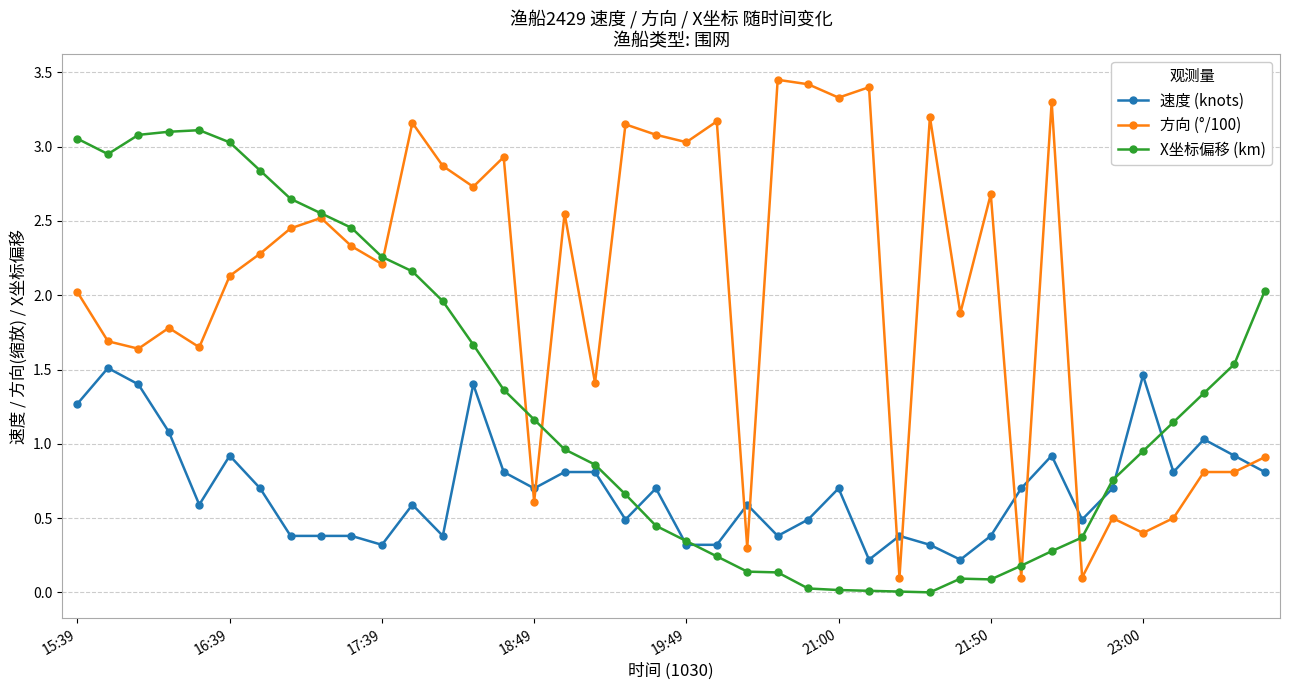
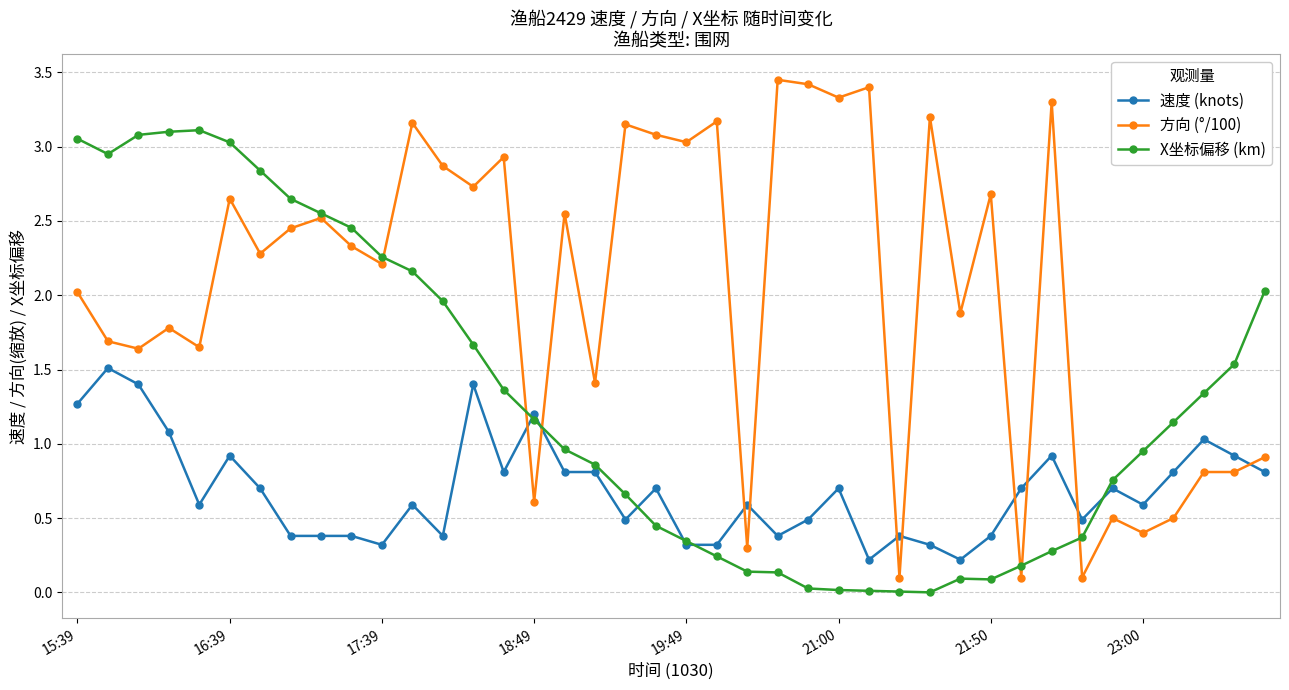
方向 (°/100), 16:39: 2.13 -> 2.65
速度 (knots), 18:49: 0.7 -> 1.2
速度 (knots), 23:00: 1.46 -> 0.59
